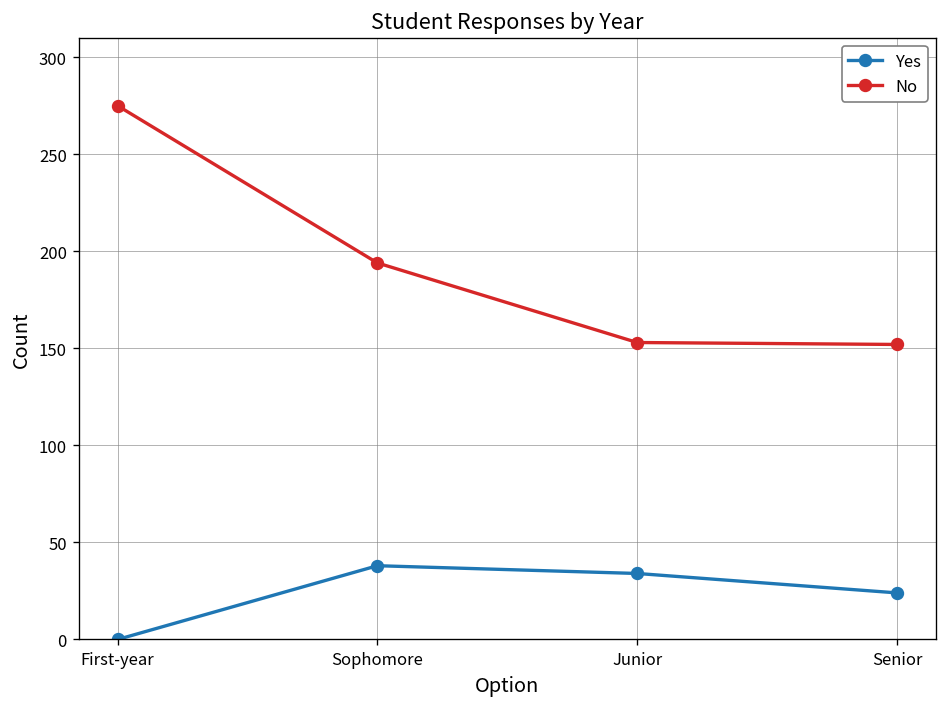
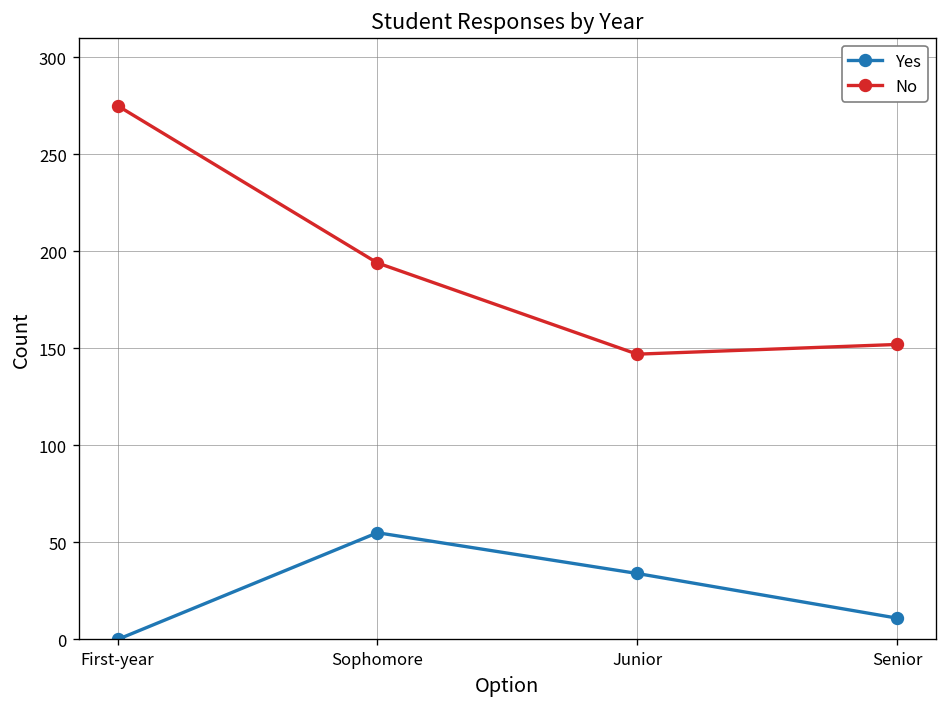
Yes, Sophomore: 38 -> 55
No, Junior: 153 -> 147
Yes, Senior: 24 -> 11
